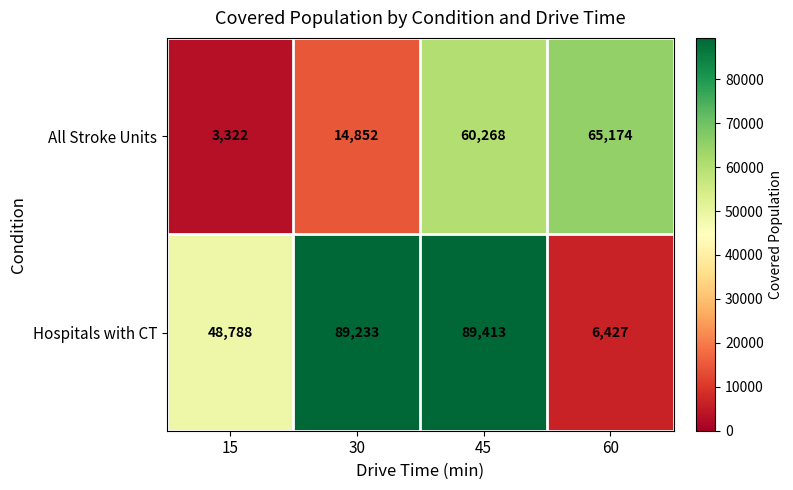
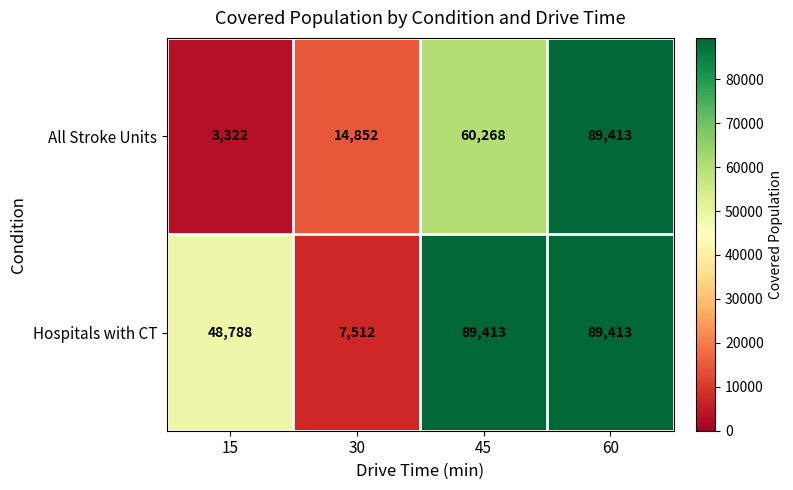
All Stroke Units, 60: 65,174 -> 89,413
Hospitals with CT, 30: 89,233 -> 7,512
Hospitals with CT, 60: 6,427 -> 89,413
